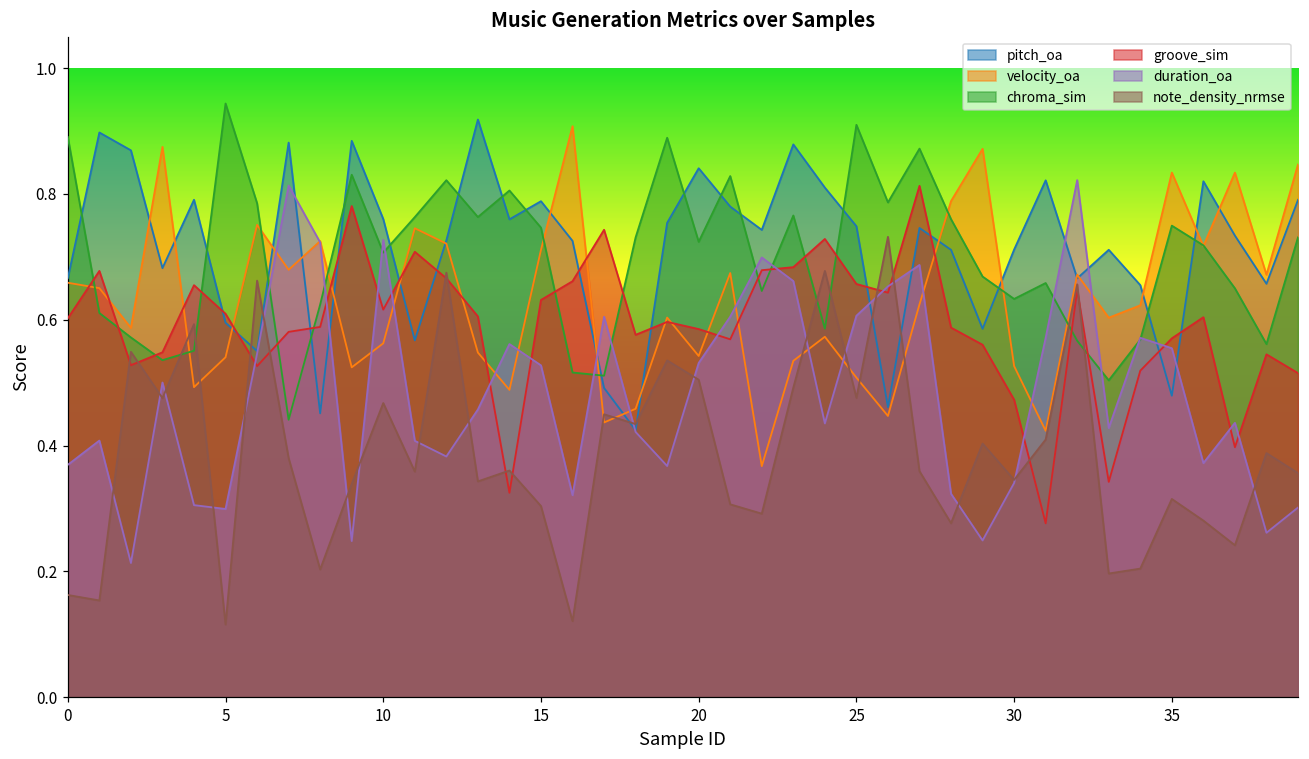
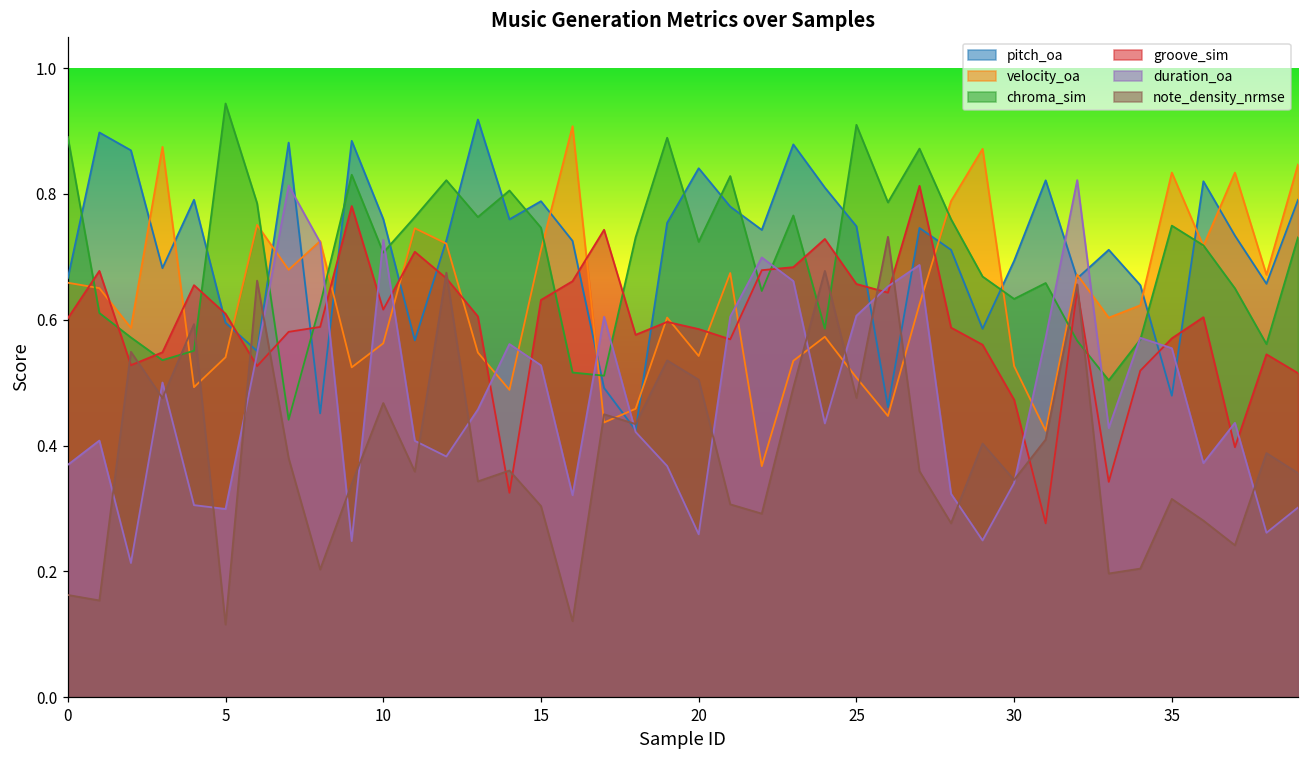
duration_oa, 20: 0.53 -> 0.26
pitch_oa, 30: 0.71 -> 0.69
